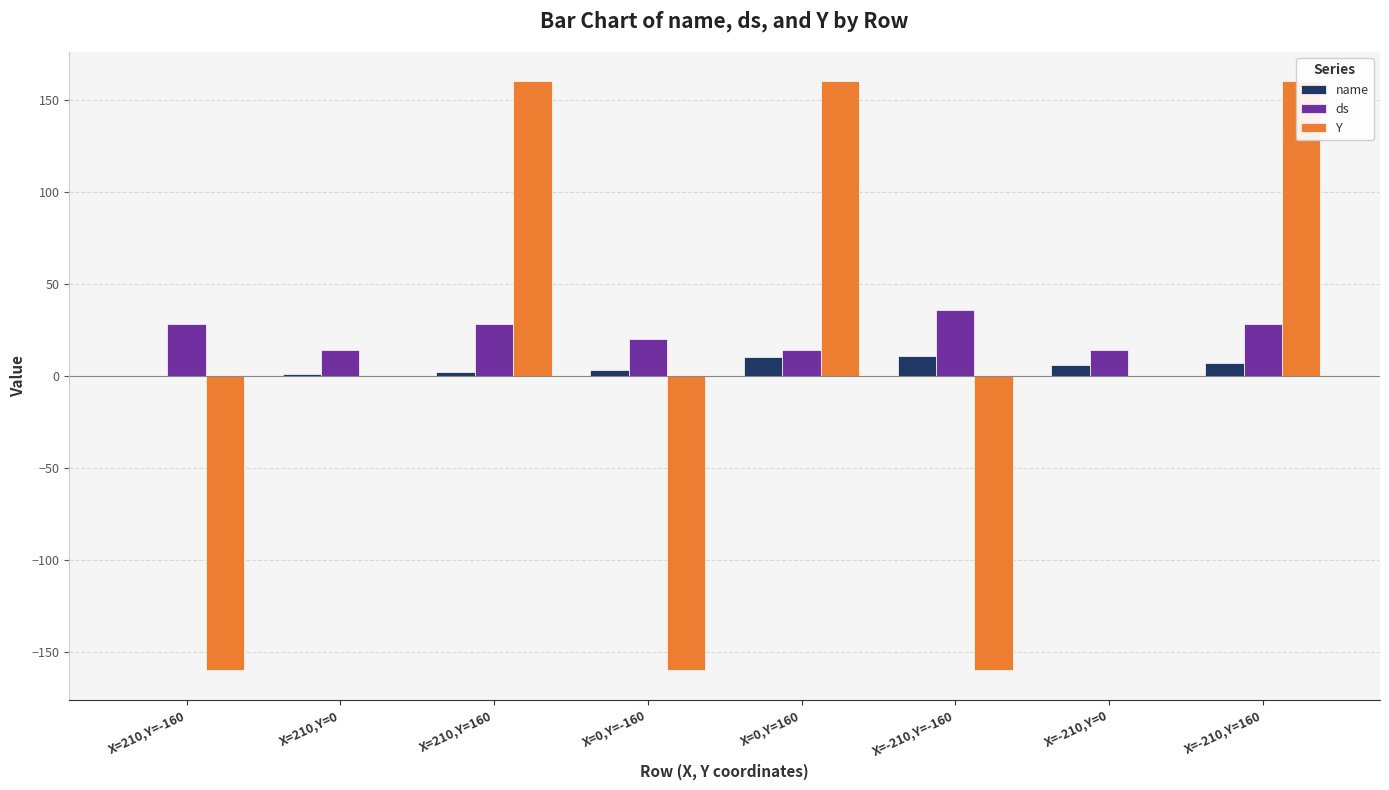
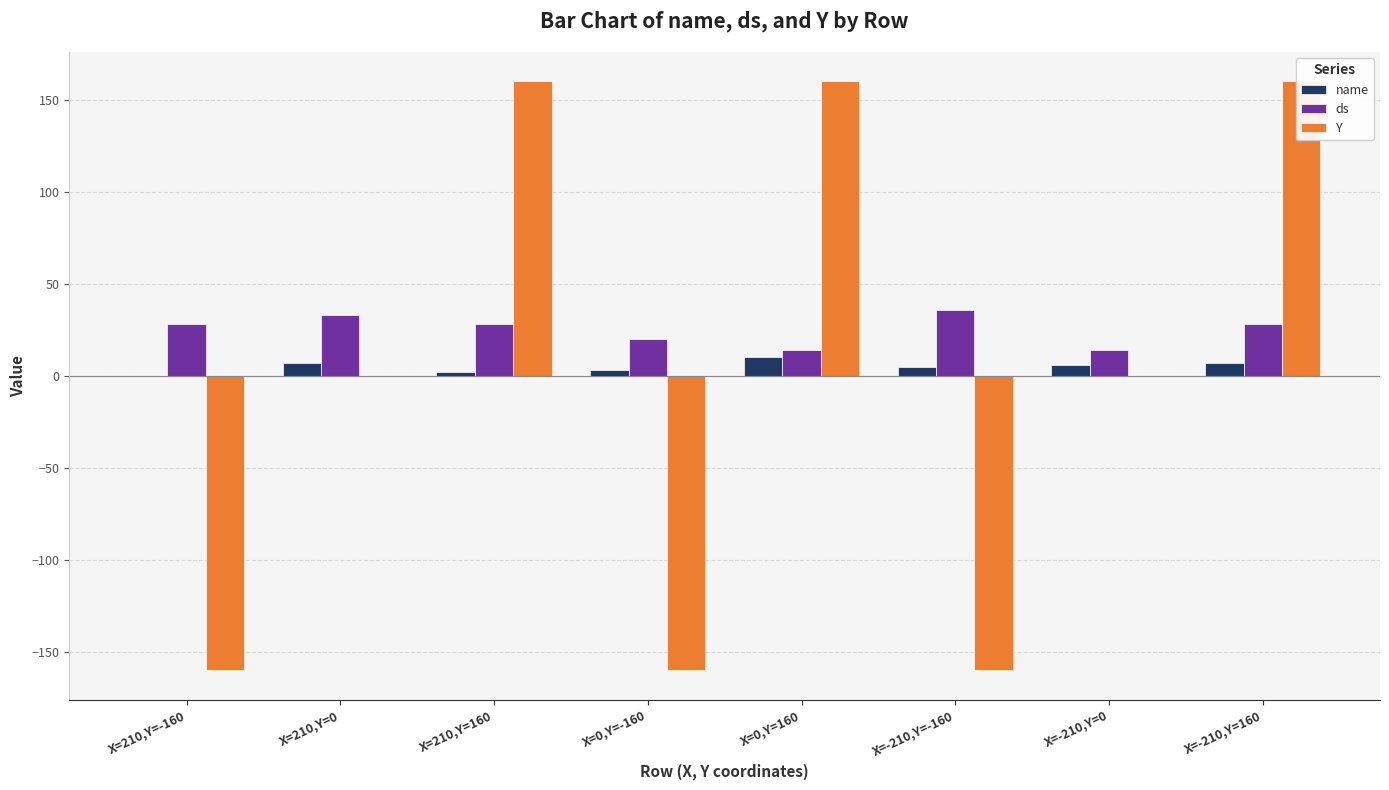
name, X=210,Y=0: 1 -> 7
ds, X=210,Y=0: 14 -> 33
name, X=-210,Y=-160: 11 -> 5
